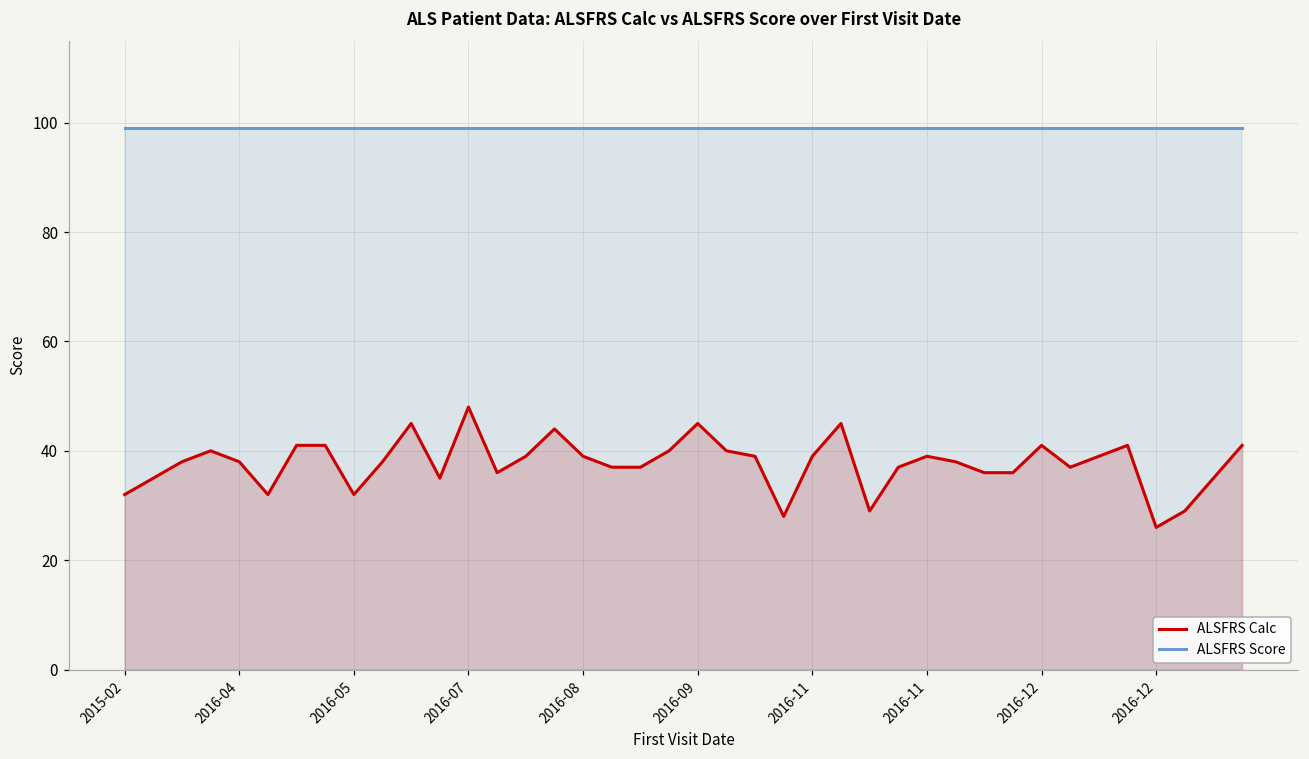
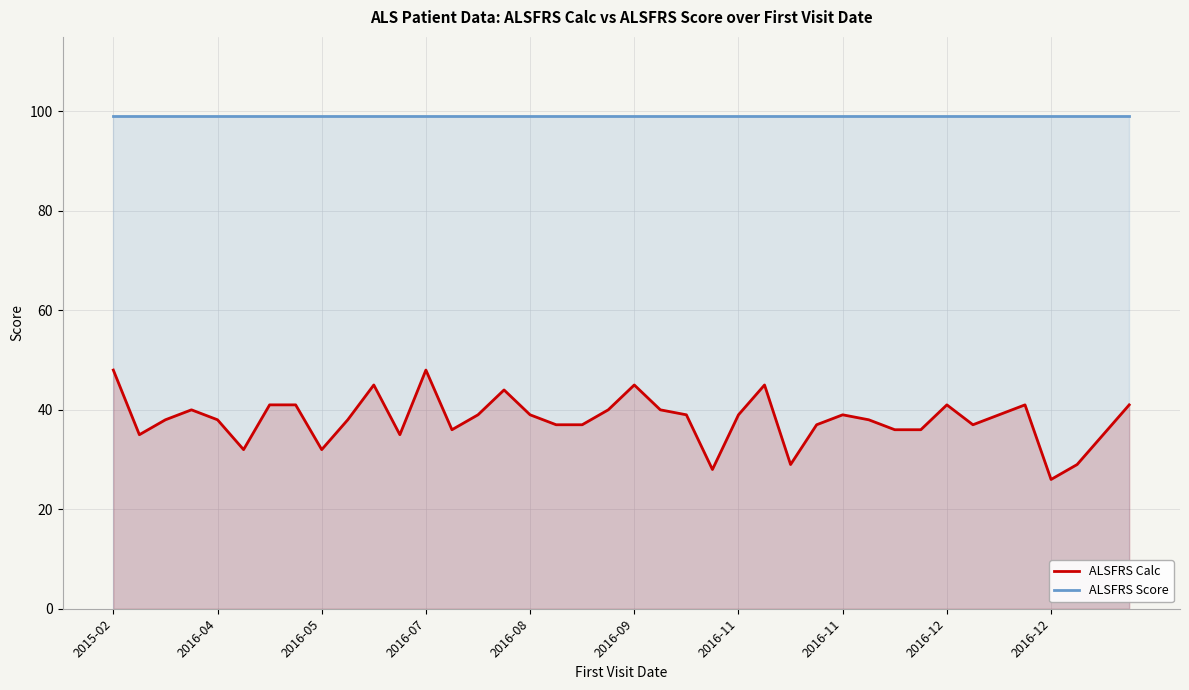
ALSFRS Calc, 2015-02: 32 -> 48
